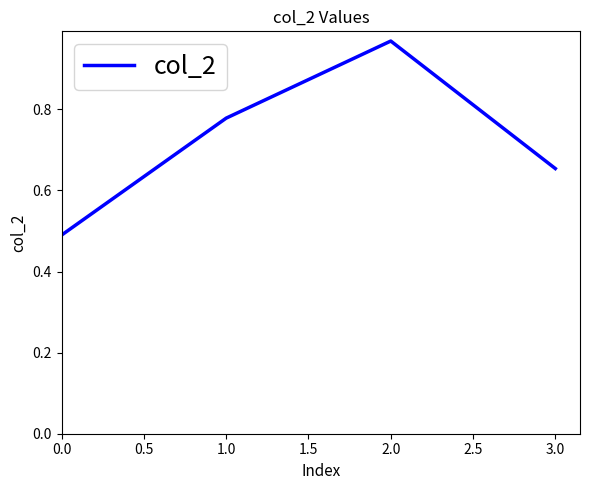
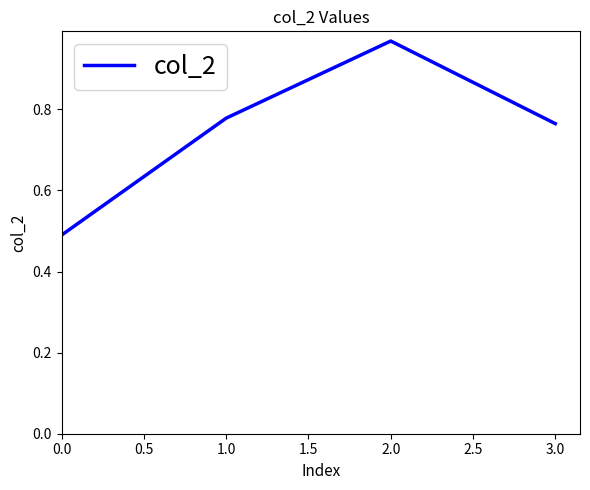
3.0: 0.65 -> 0.76
